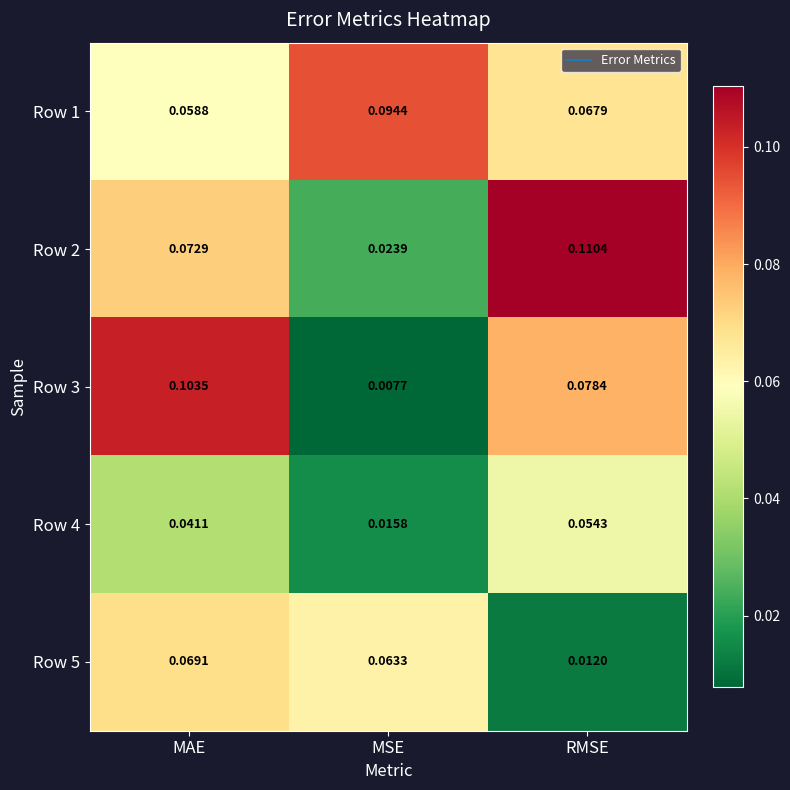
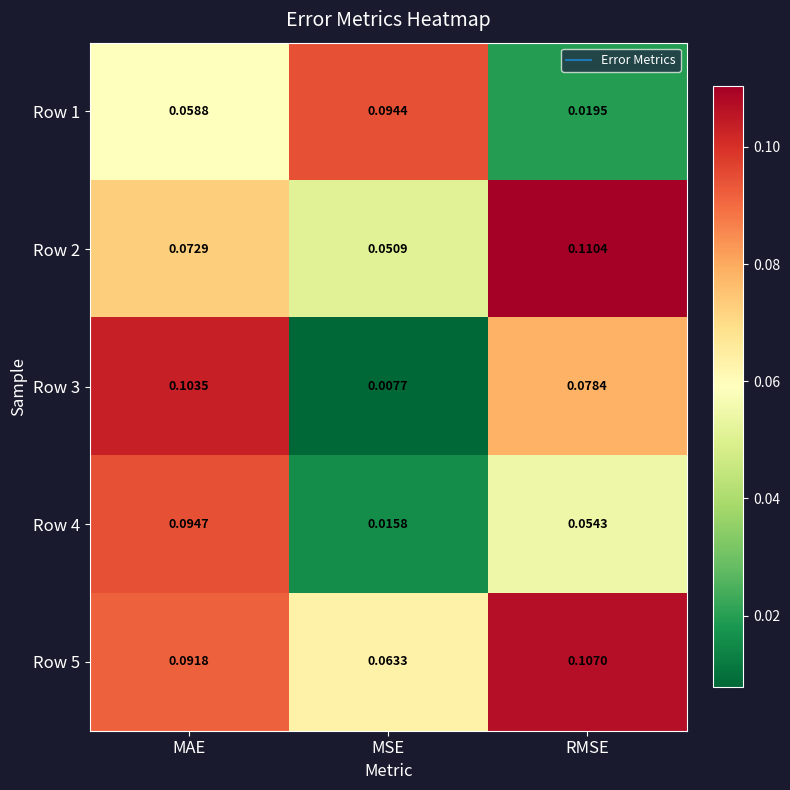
Row 1, RMSE: 0.0679 -> 0.0195
Row 2, MSE: 0.0239 -> 0.0509
Row 4, MAE: 0.0411 -> 0.0947
Row 5, MAE: 0.0691 -> 0.0918
Row 5, RMSE: 0.0120 -> 0.1070
